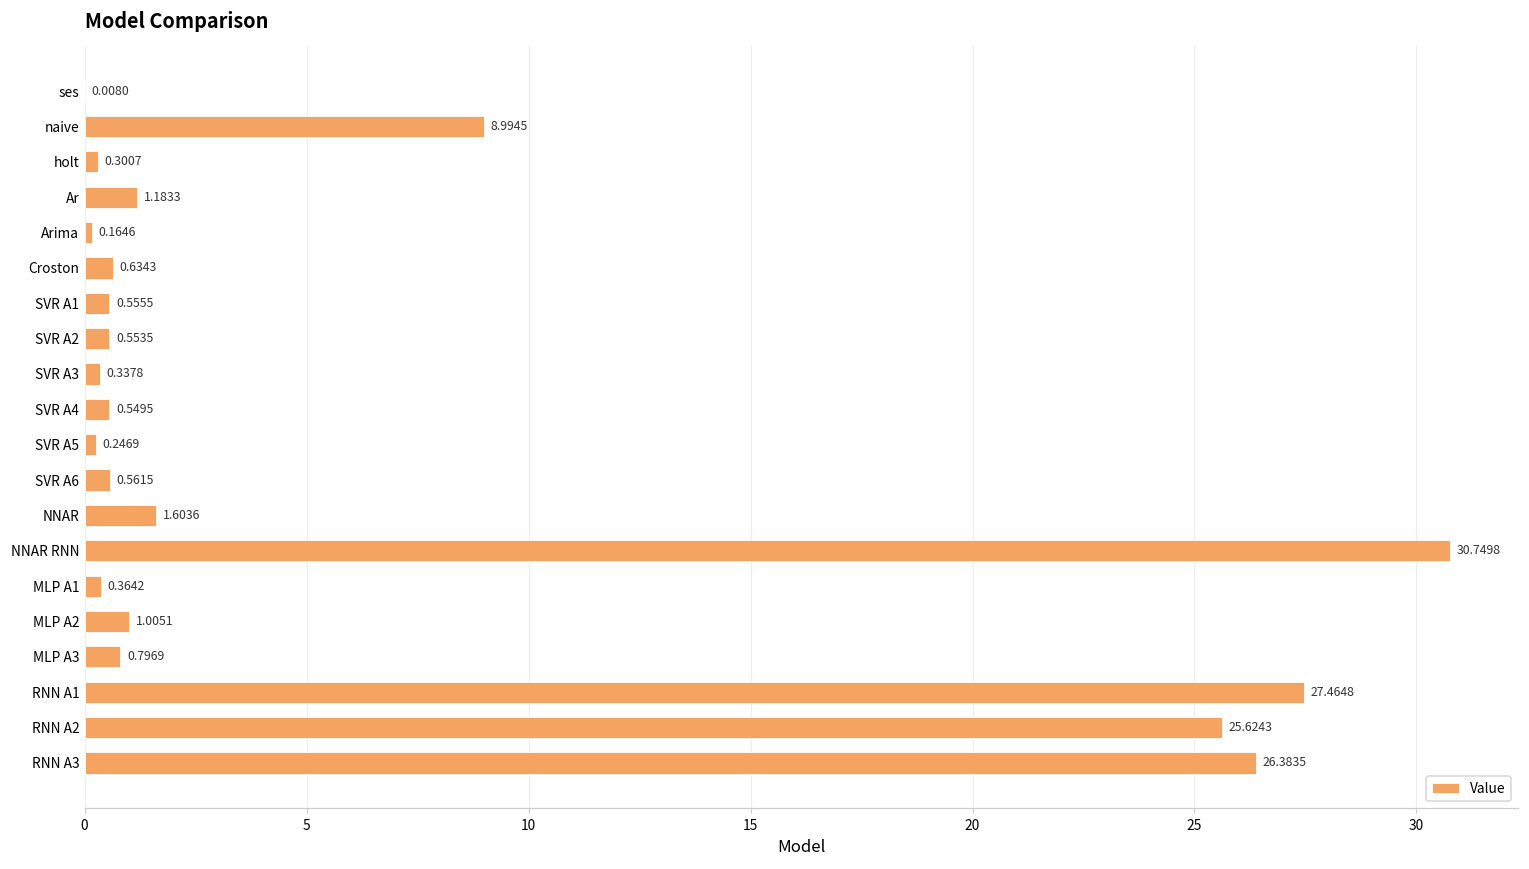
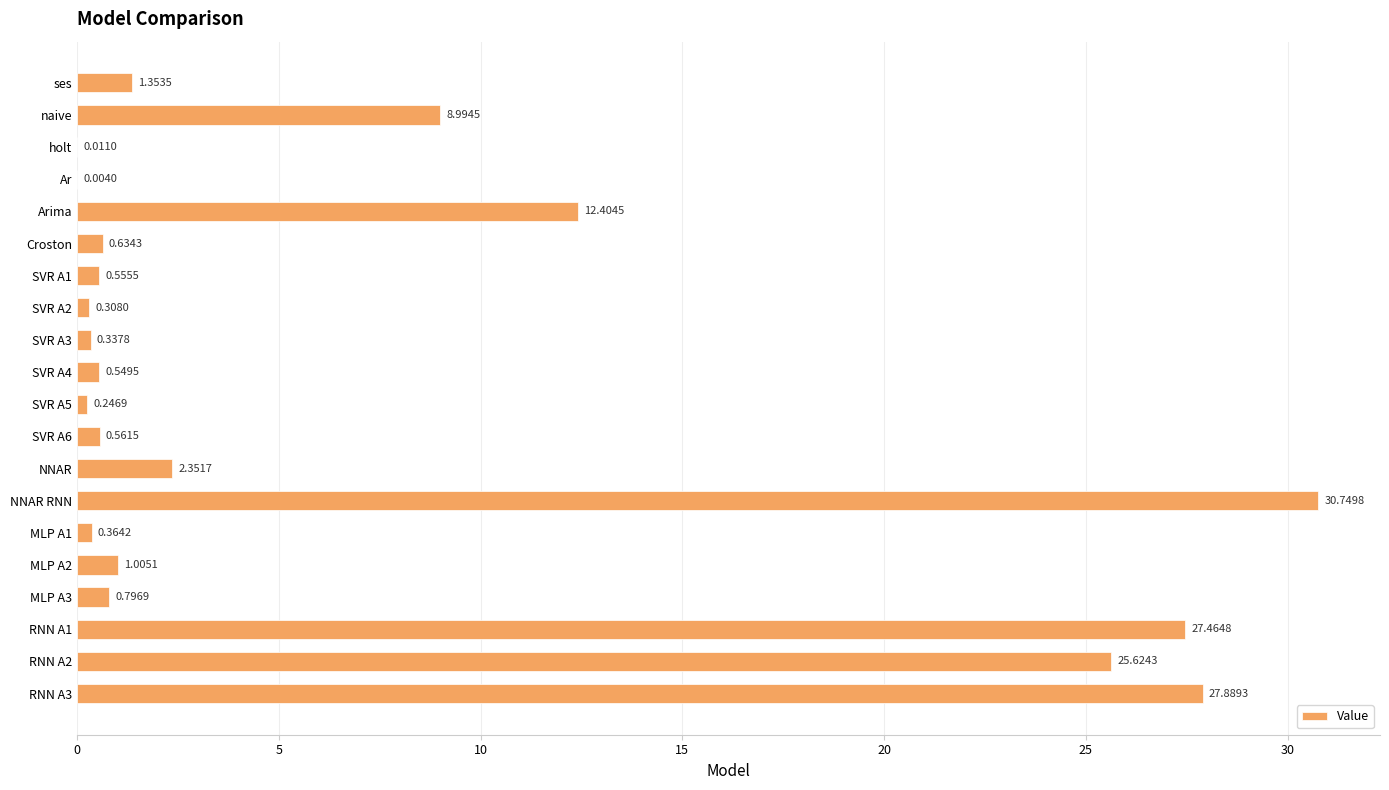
ses: 0.0080 -> 1.3535
holt: 0.3007 -> 0.0110
Ar: 1.1833 -> 0.0040
Arima: 0.1646 -> 12.4045
SVR A2: 0.5535 -> 0.3080
NNAR: 1.6036 -> 2.3517
RNN A3: 26.3835 -> 27.8893
